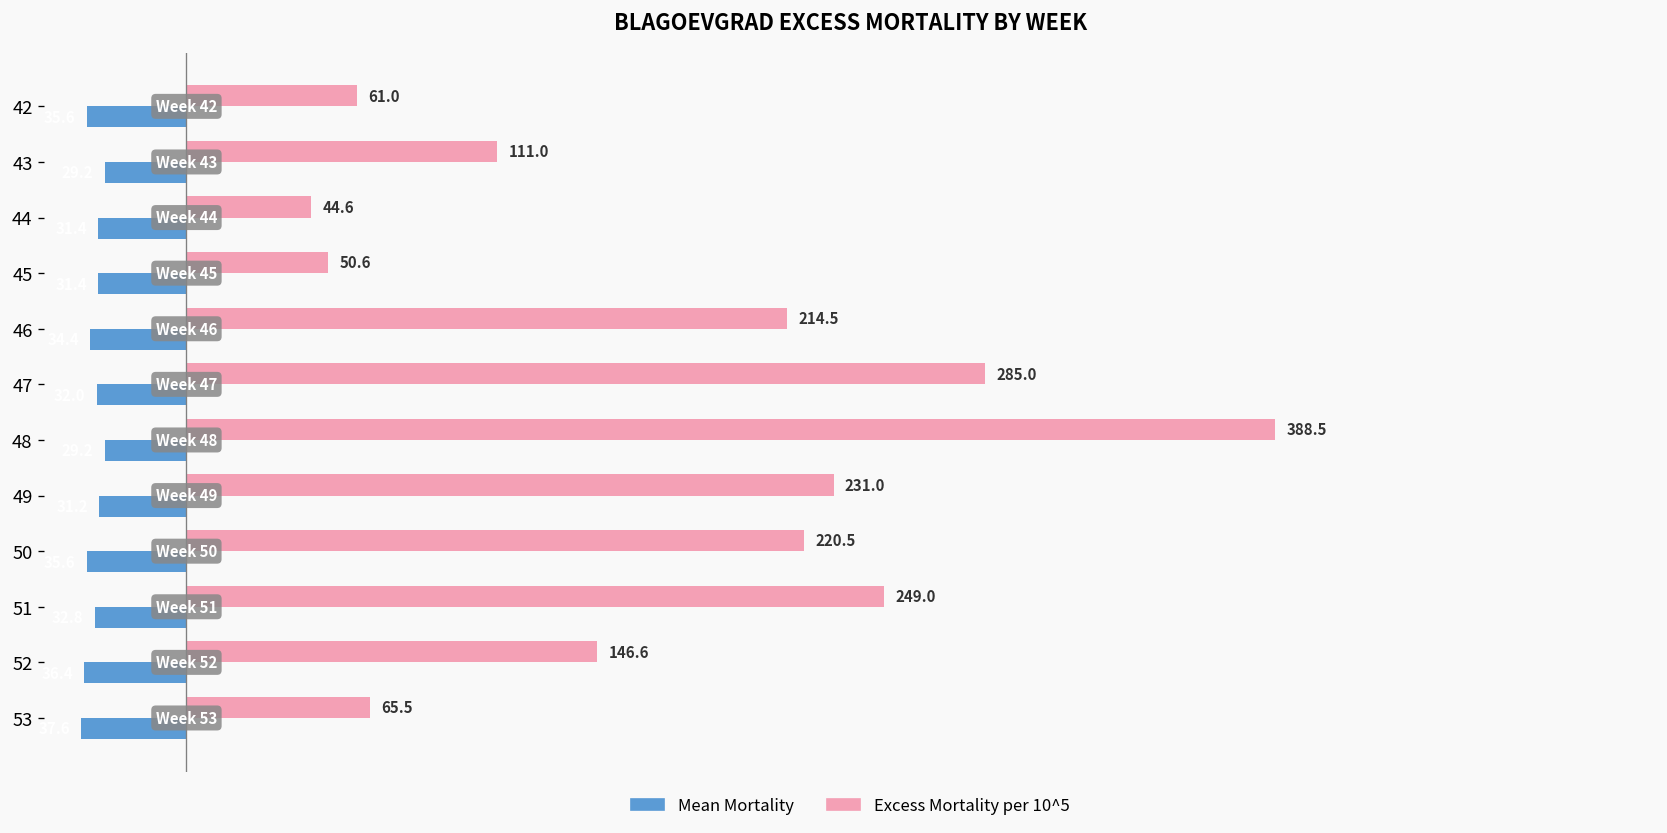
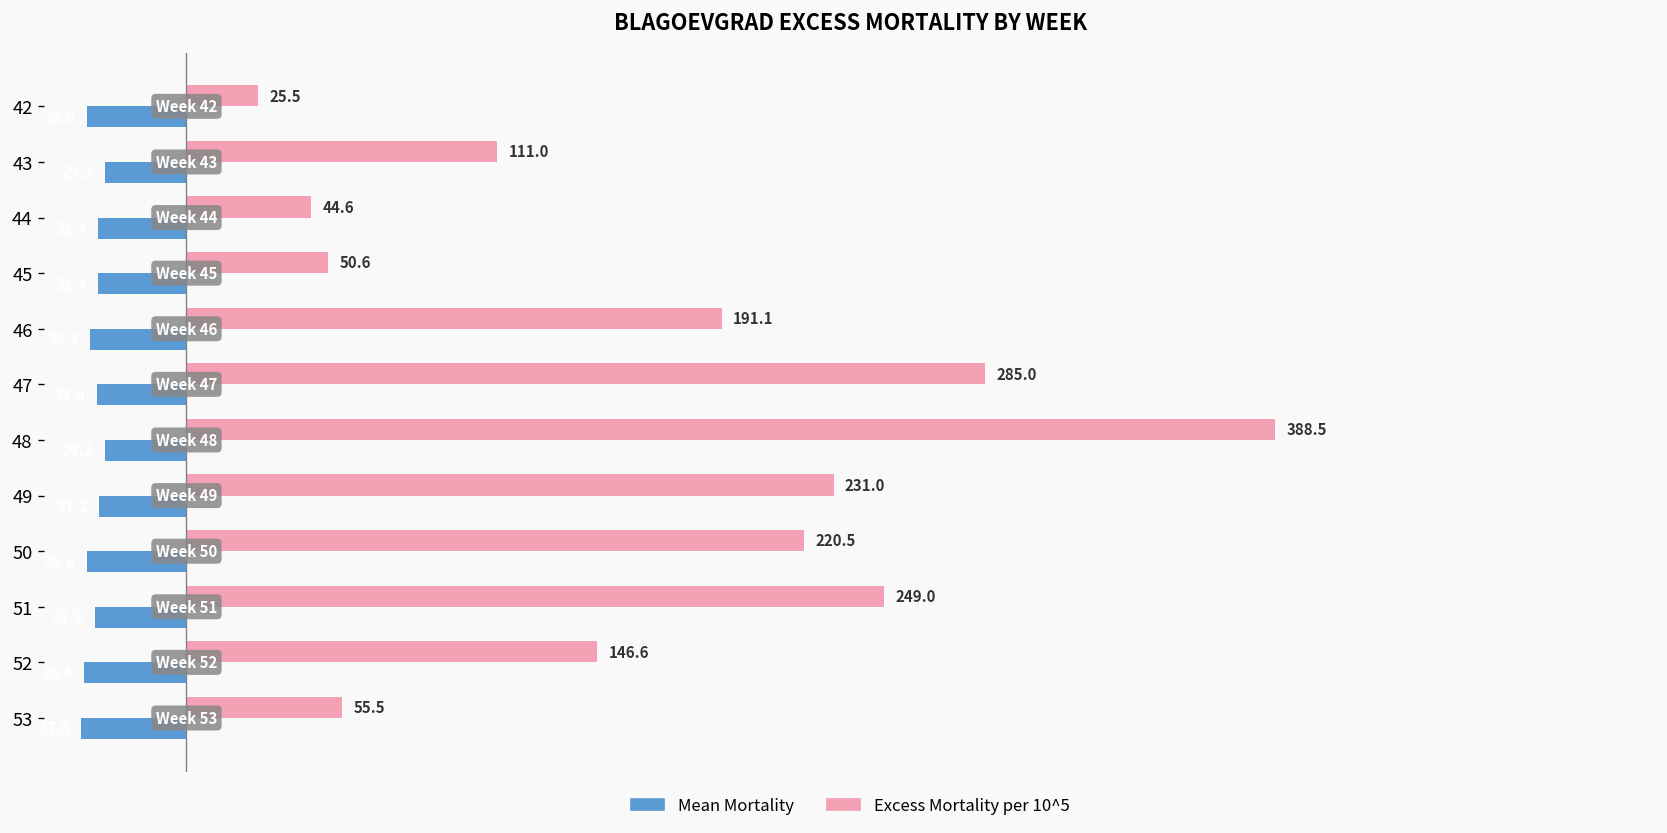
Excess Mortality per 10^5, 42: 61.0 -> 25.5
Excess Mortality per 10^5, 46: 214.5 -> 191.1
Excess Mortality per 10^5, 53: 65.5 -> 55.5
